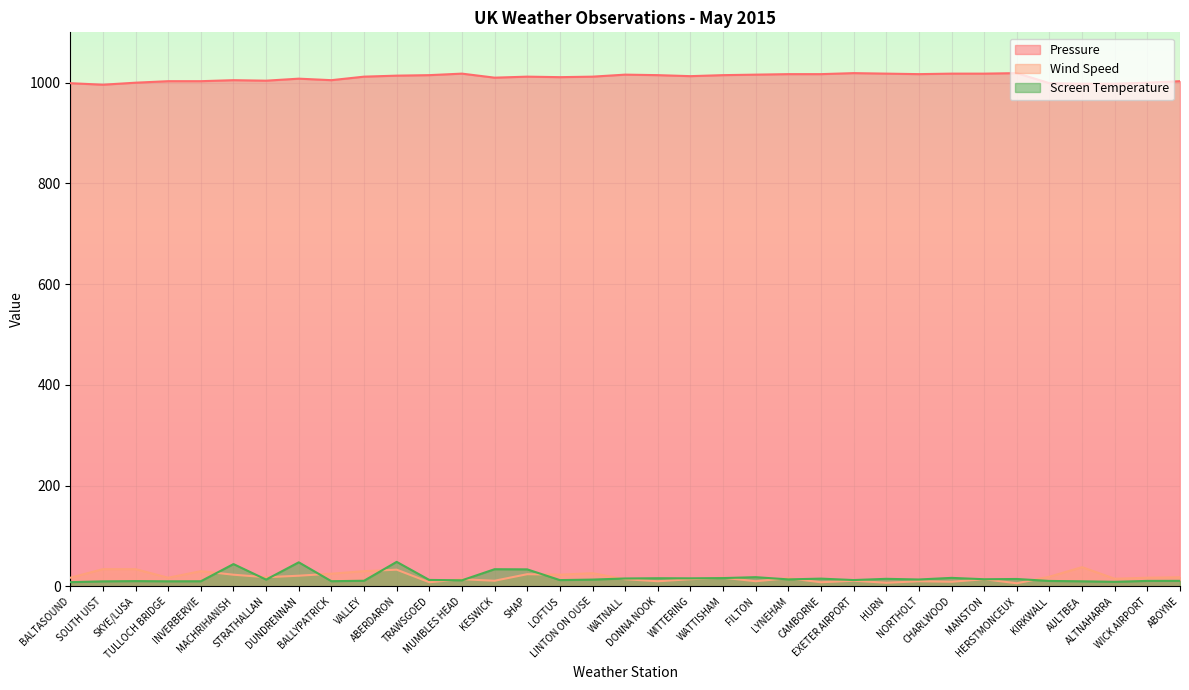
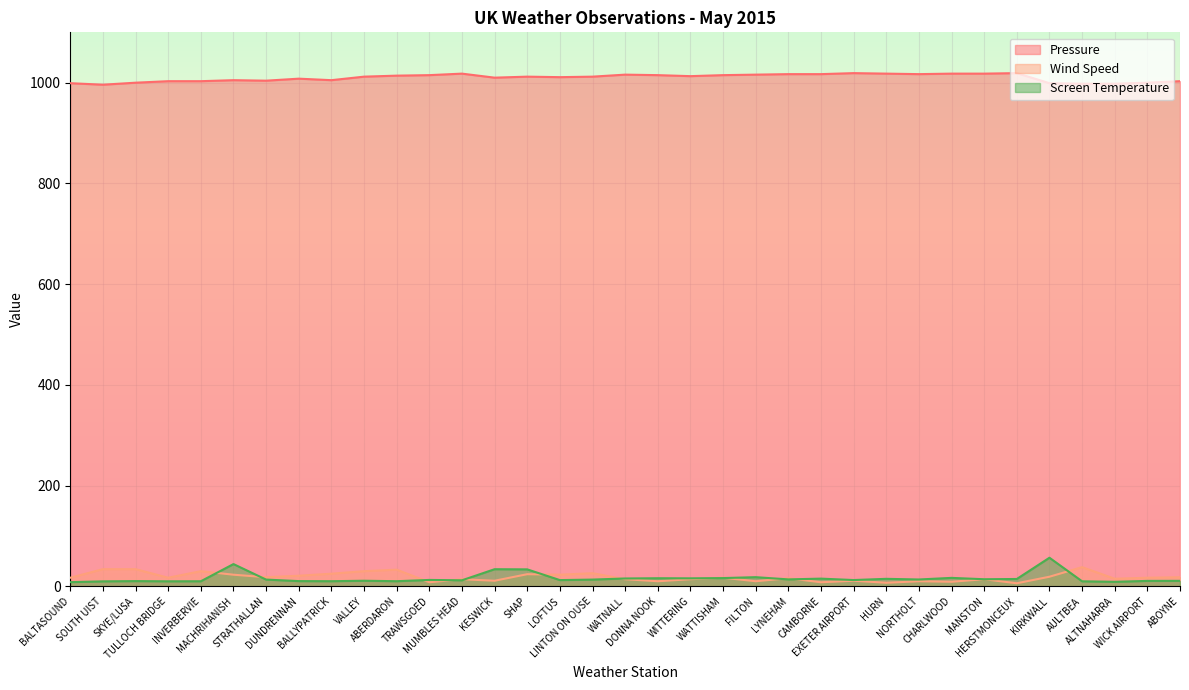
Screen Temperature, DUNDRENNAN: 50 -> 10
Screen Temperature, ABERDARON: 50 -> 10
Screen Temperature, KIRKWALL: 10 -> 60
